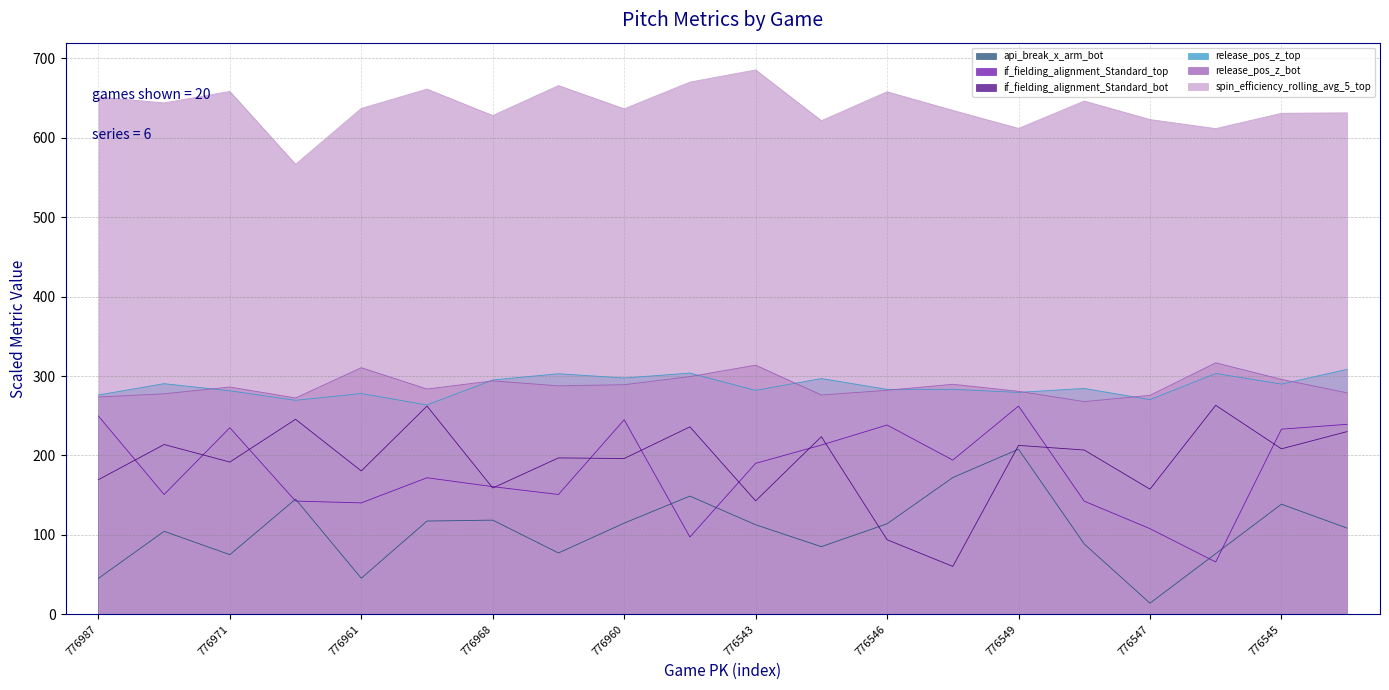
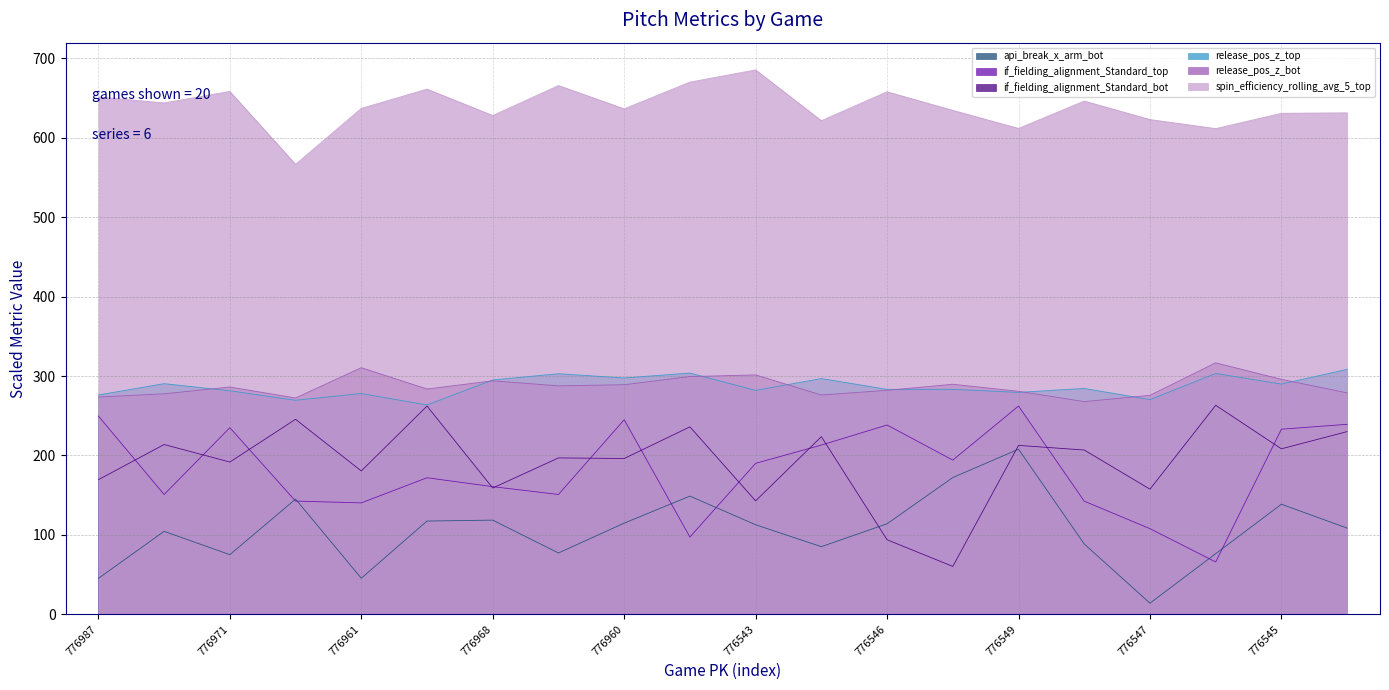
release_pos_z_bot, 776543: 310 -> 300
